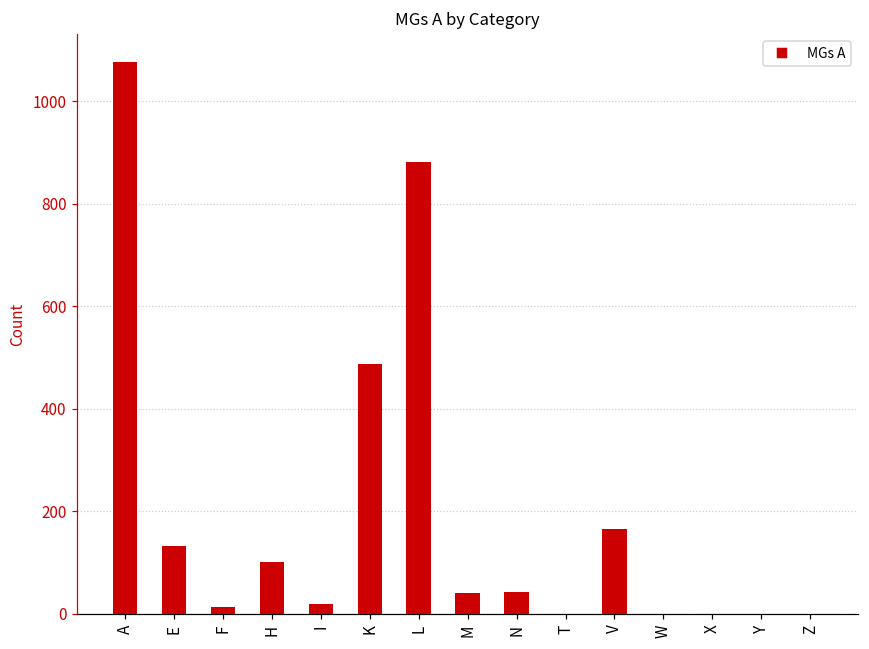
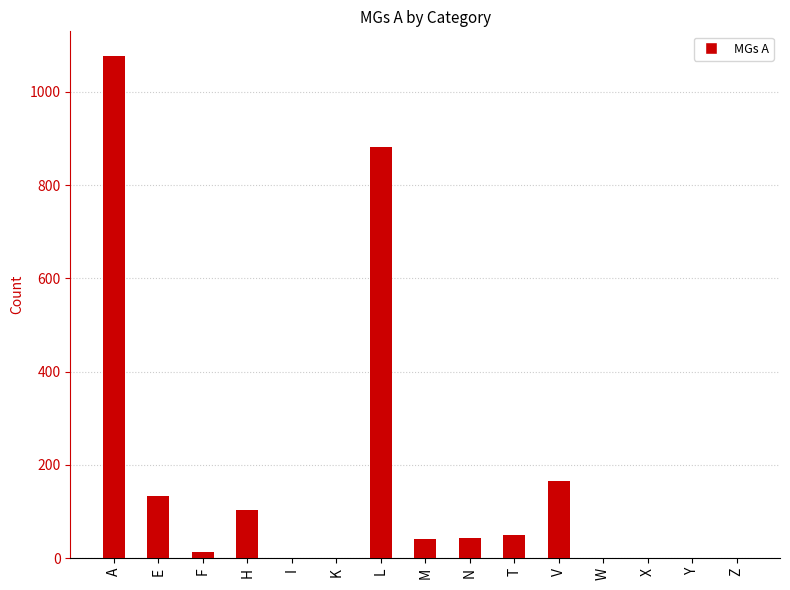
I: 20 -> 0
K: 490 -> 0
T: 0 -> 50
